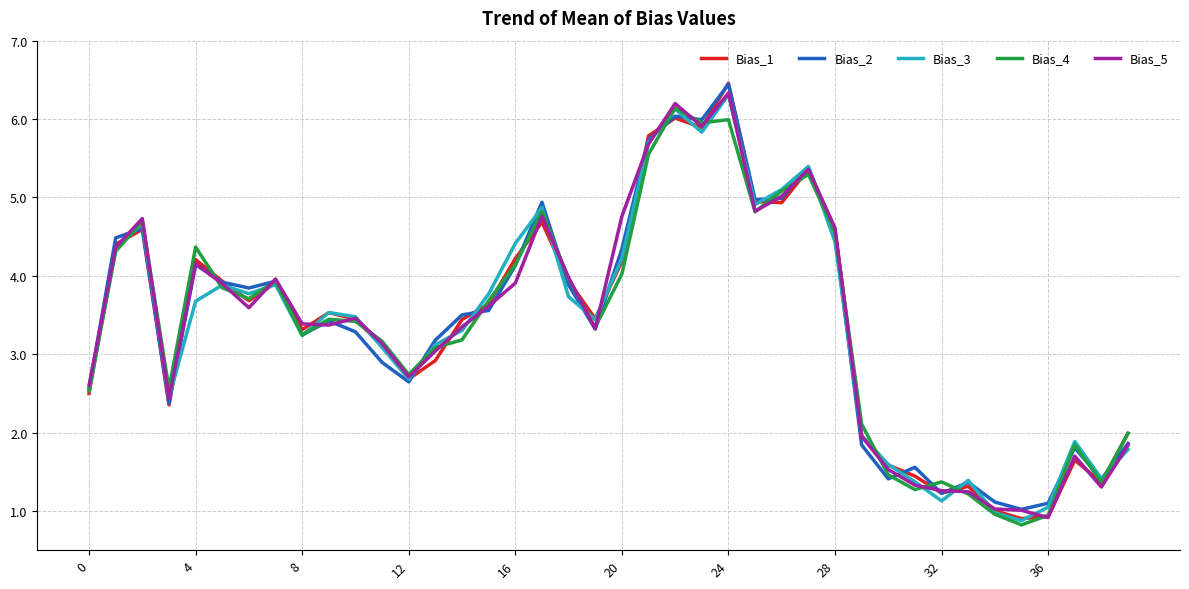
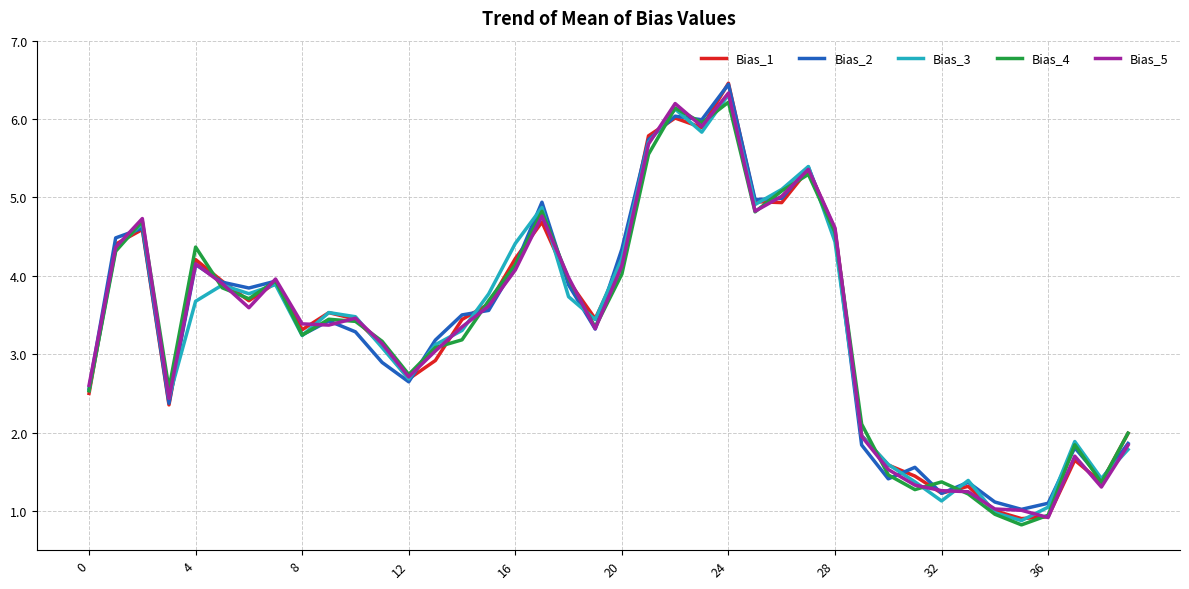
Bias_5, 16: 3.9 -> 4.1
Bias_5, 20: 4.8 -> 4.1
Bias_4, 24: 6.0 -> 6.2
